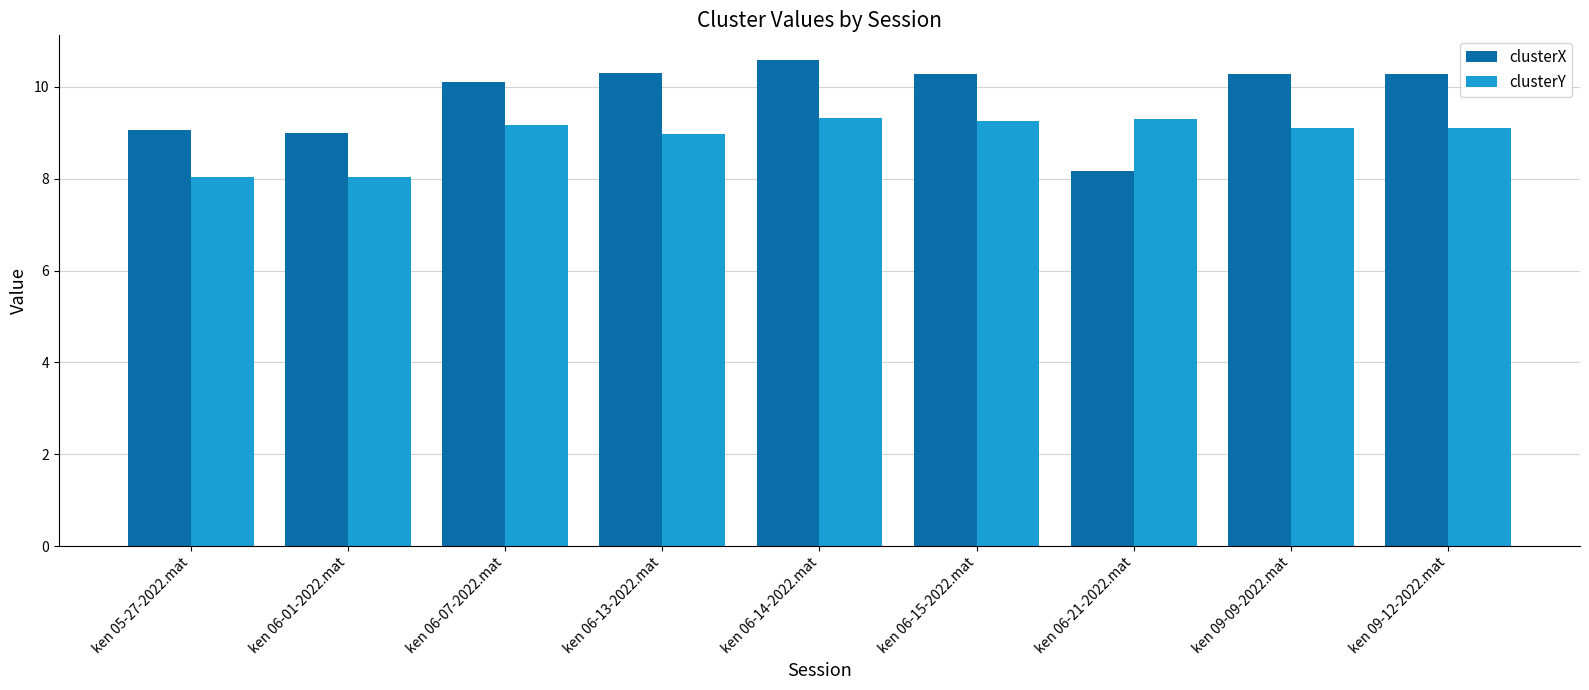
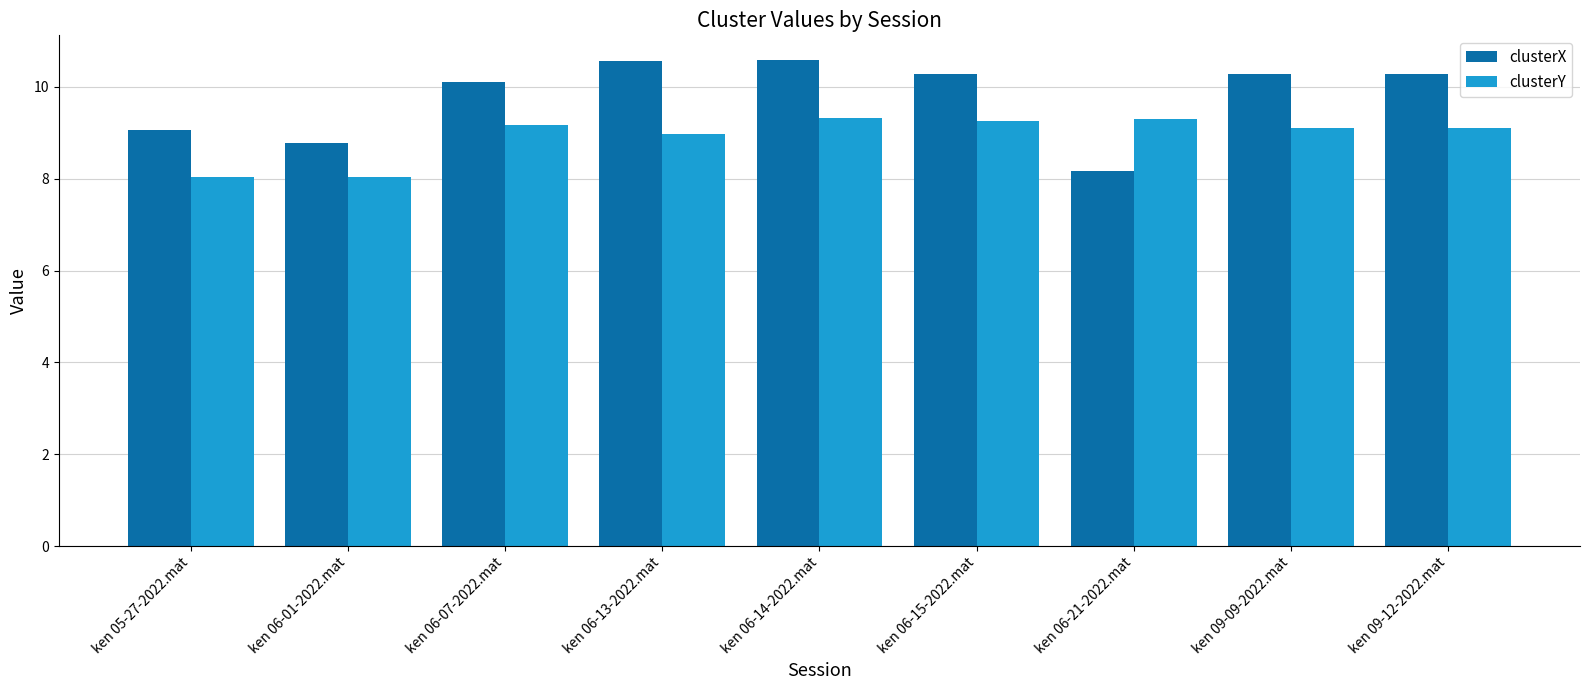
clusterX, ken 06-01-2022.mat: 9.0 -> 8.8
clusterX, ken 06-13-2022.mat: 10.3 -> 10.6
